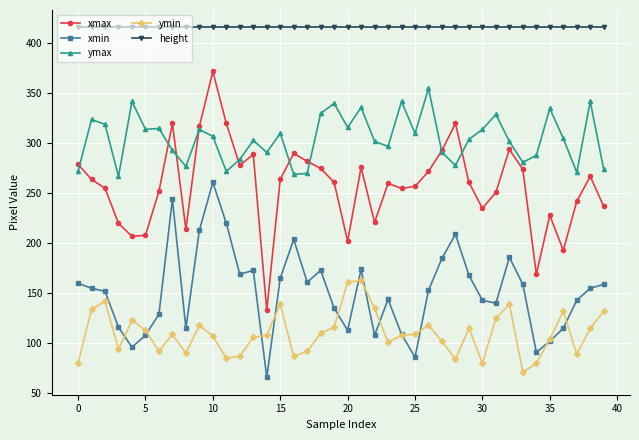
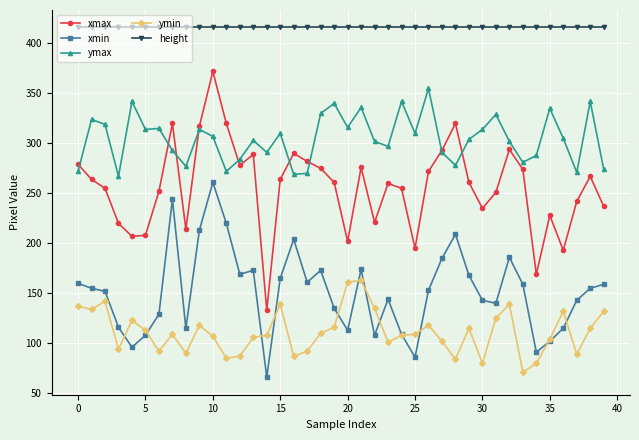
ymin, 0: 80 -> 140
xmax, 25: 260 -> 200
